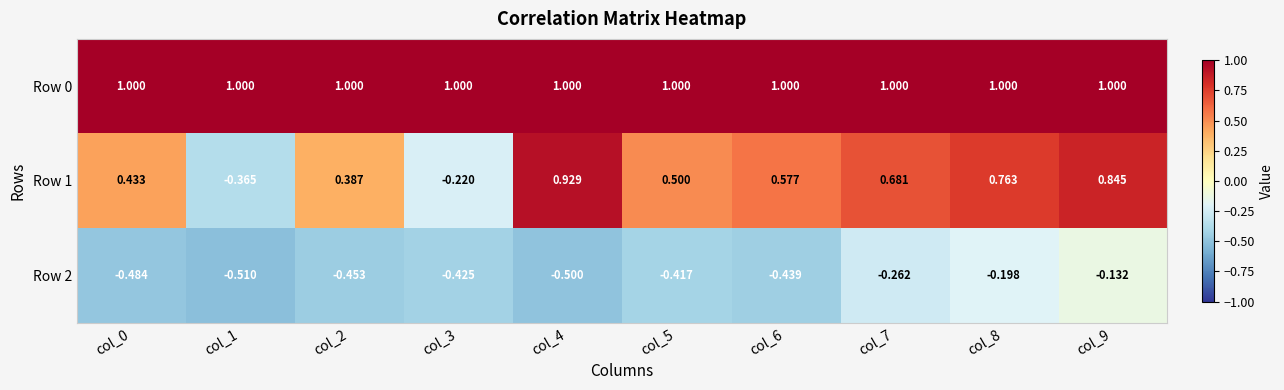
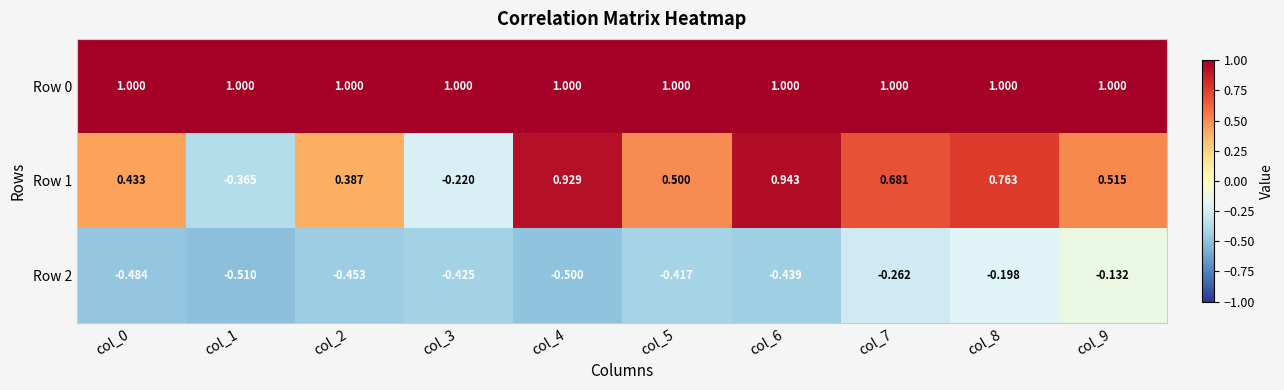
Row 1, col_6: 0.577 -> 0.943
Row 1, col_9: 0.845 -> 0.515
